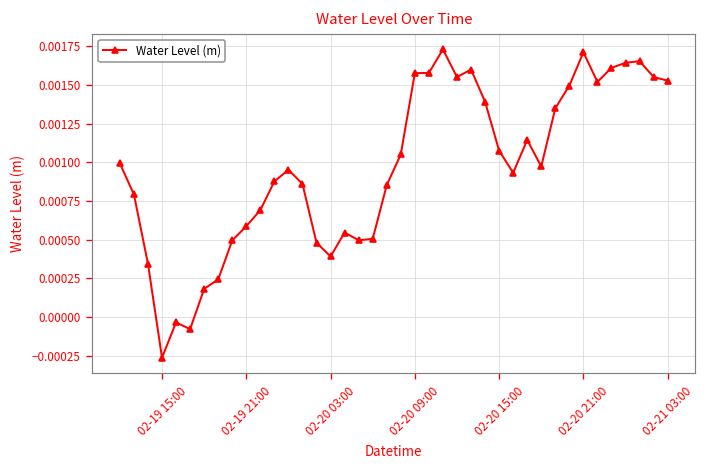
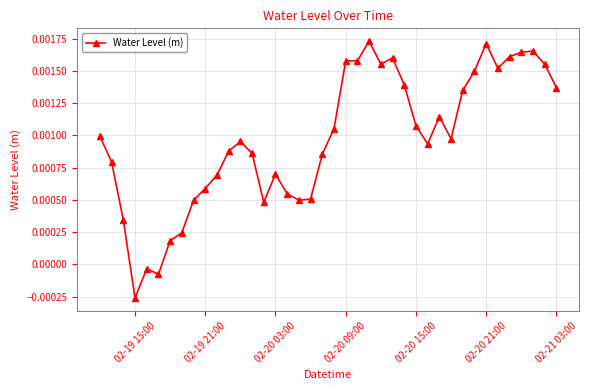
02-20 03:00: 0.00039 -> 0.00070
02-21 03:00: 0.00153 -> 0.00137
